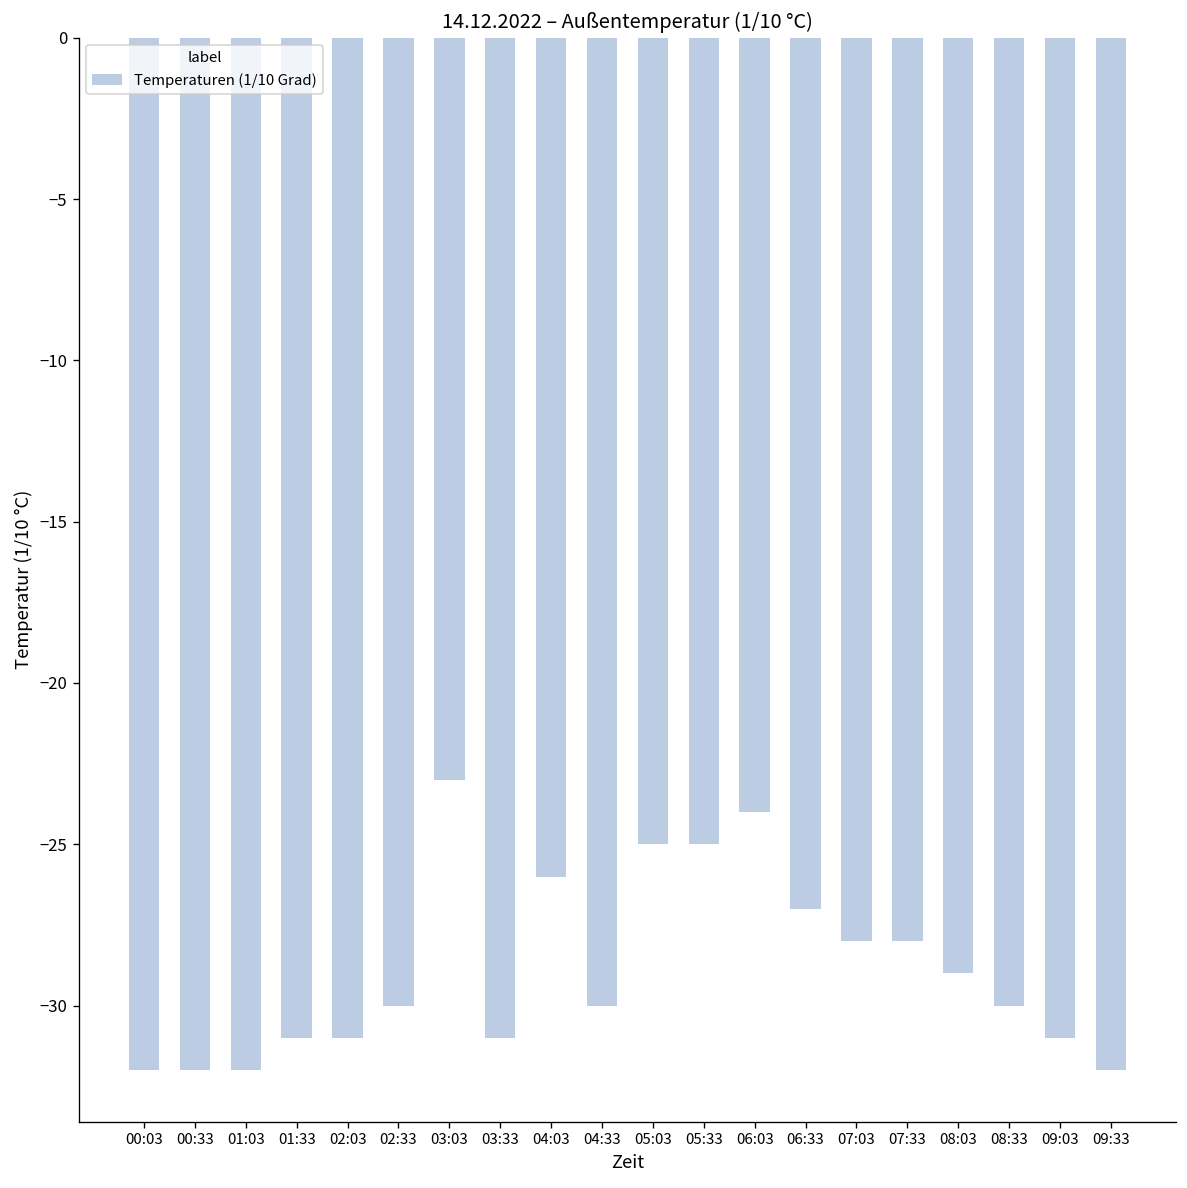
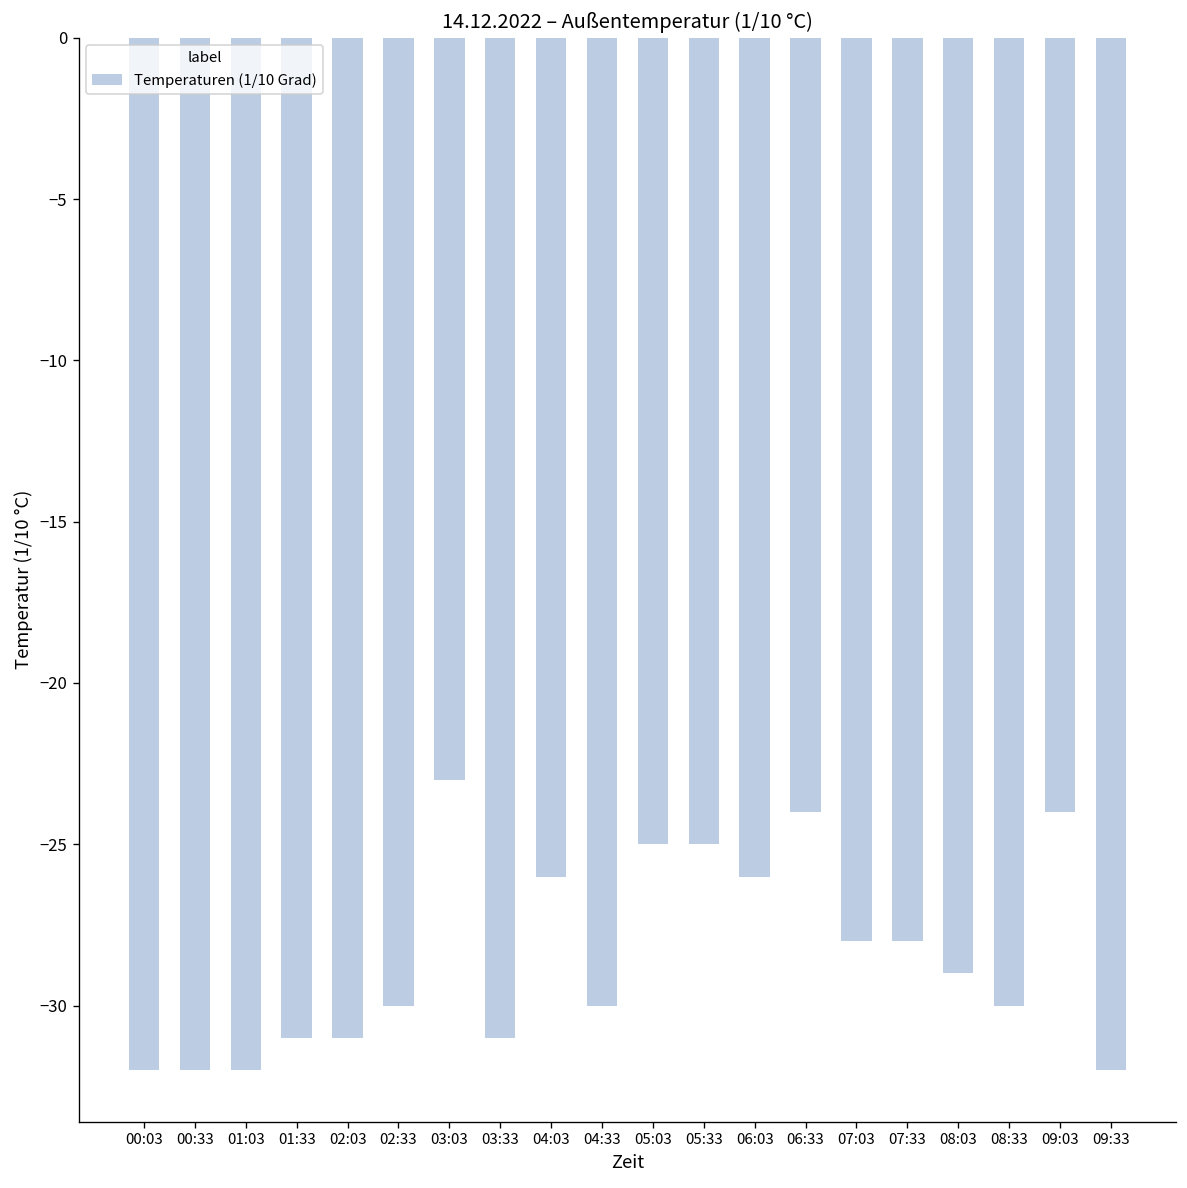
06:03: -24 -> -26
06:33: -27 -> -24
09:03: -31 -> -24
